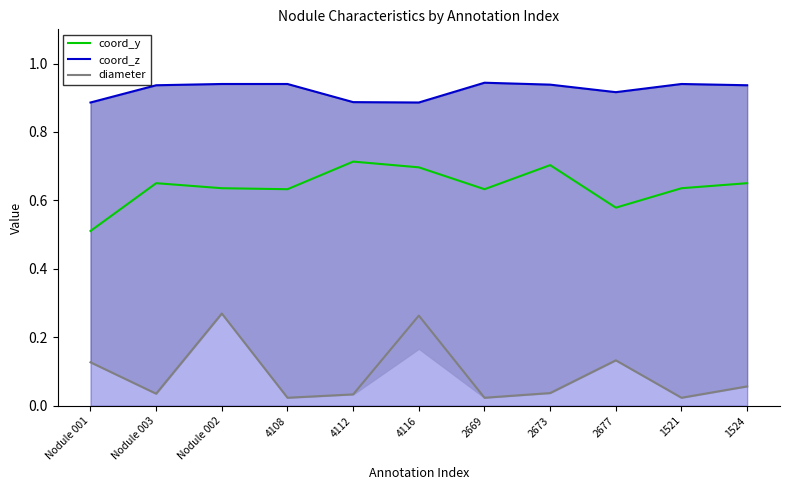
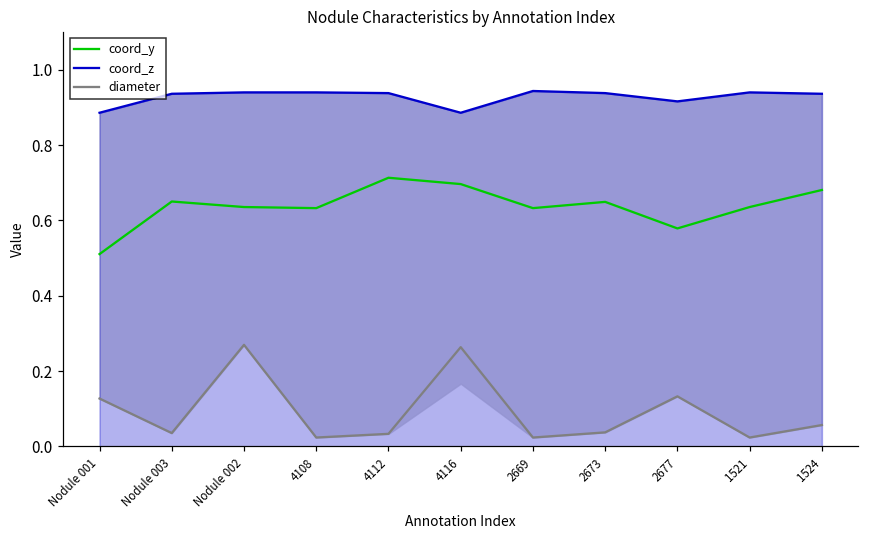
coord_z, 4112: 0.89 -> 0.94
coord_y, 2673: 0.70 -> 0.65
coord_y, 1524: 0.65 -> 0.68
